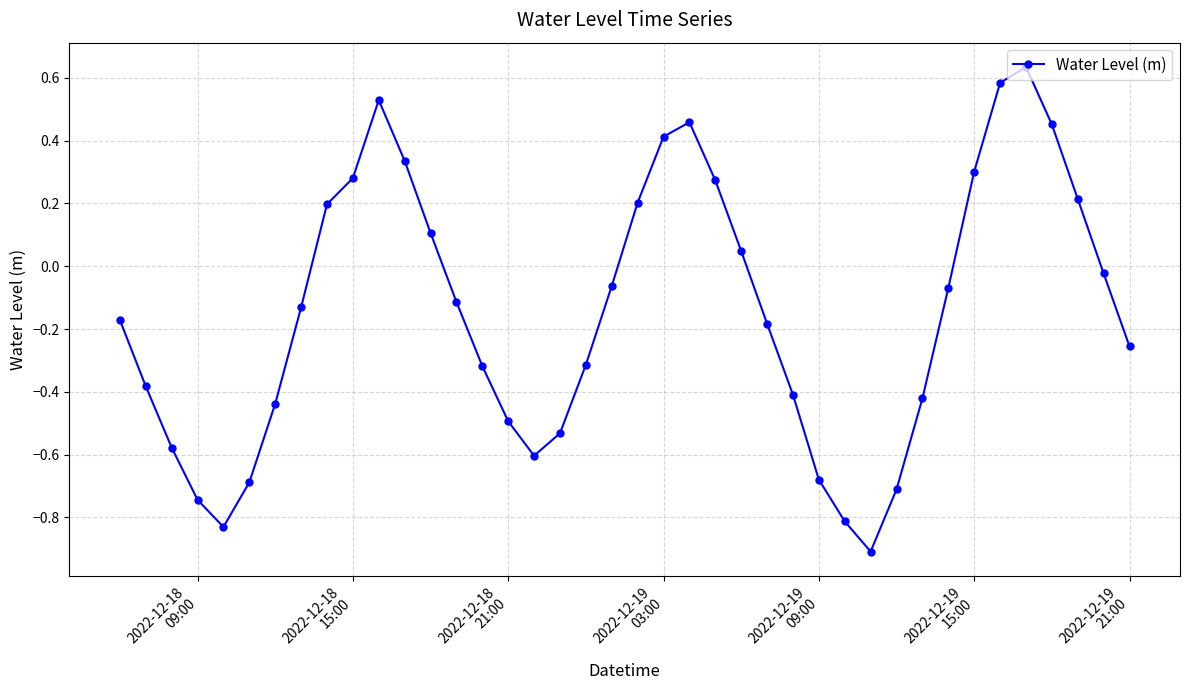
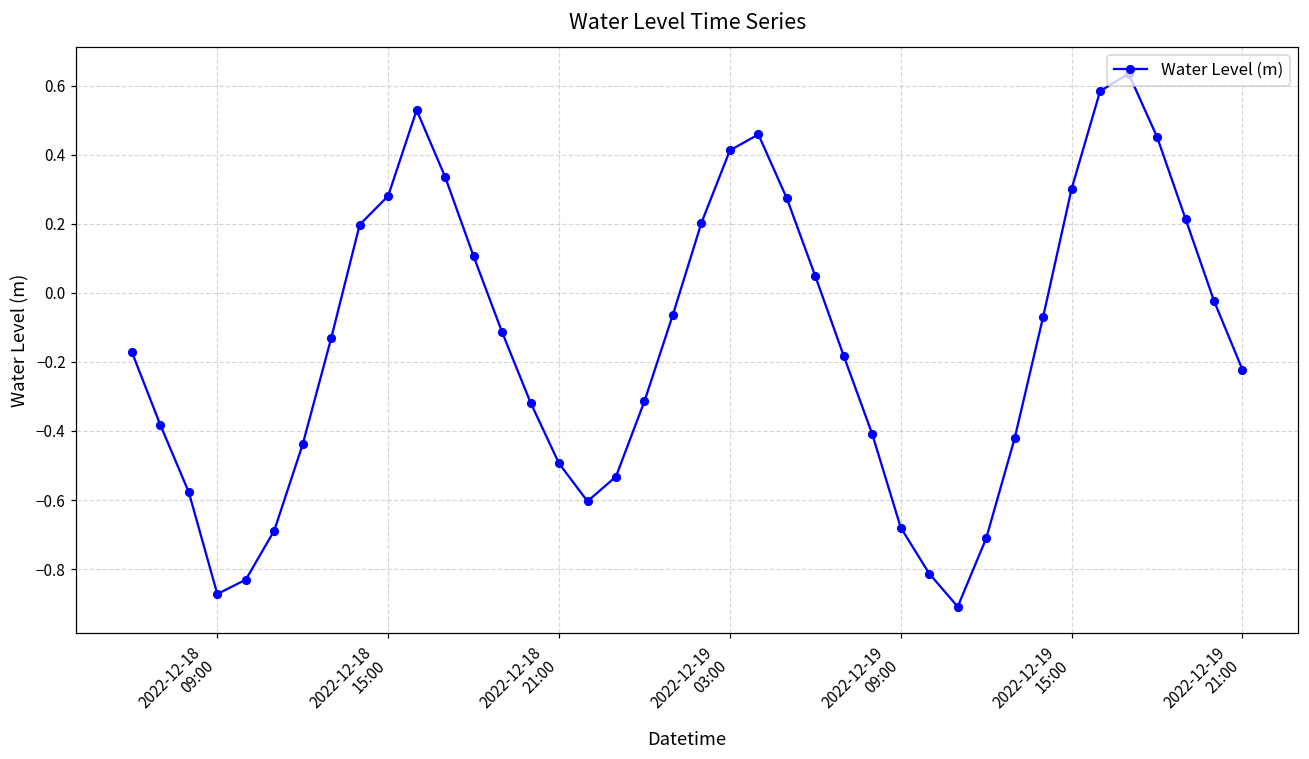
2022-12-18 09:00: -0.74 -> -0.87
2022-12-19 21:00: -0.26 -> -0.22
